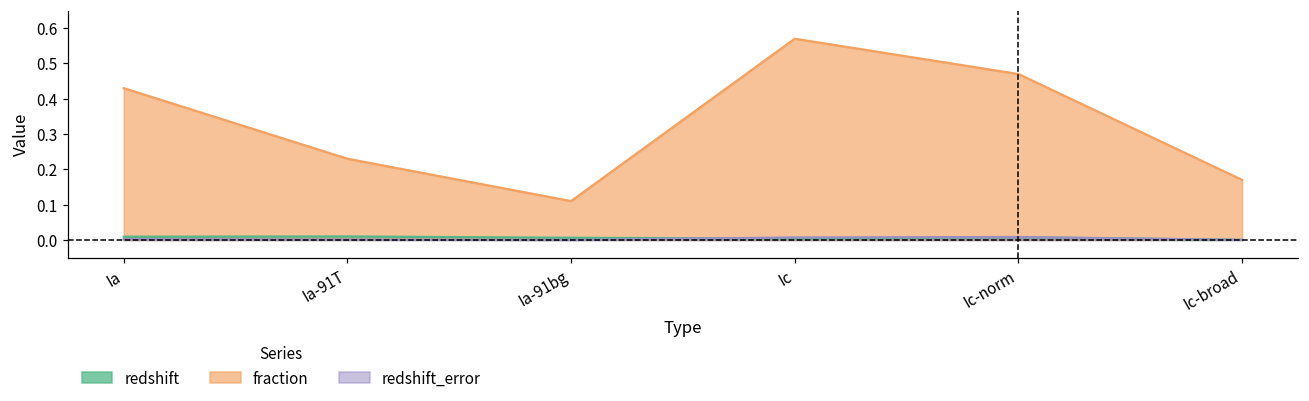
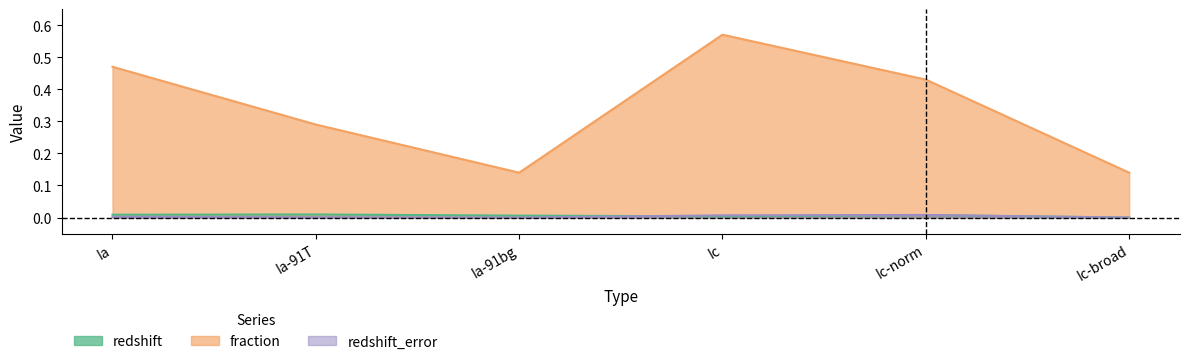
fraction, Ia: 0.43 -> 0.47
fraction, Ia-91T: 0.23 -> 0.29
fraction, Ia-91bg: 0.11 -> 0.14
fraction, Ic-norm: 0.47 -> 0.43
fraction, Ic-broad: 0.17 -> 0.14
